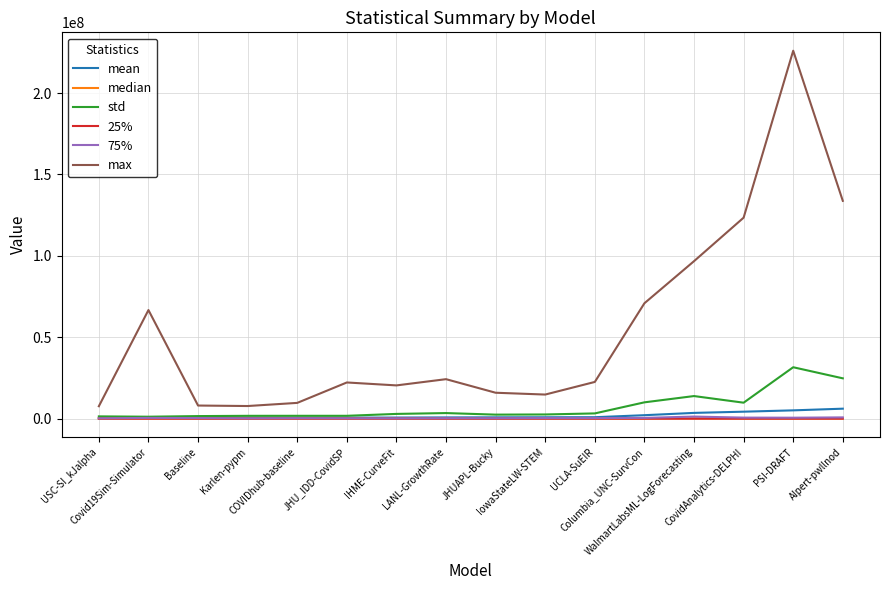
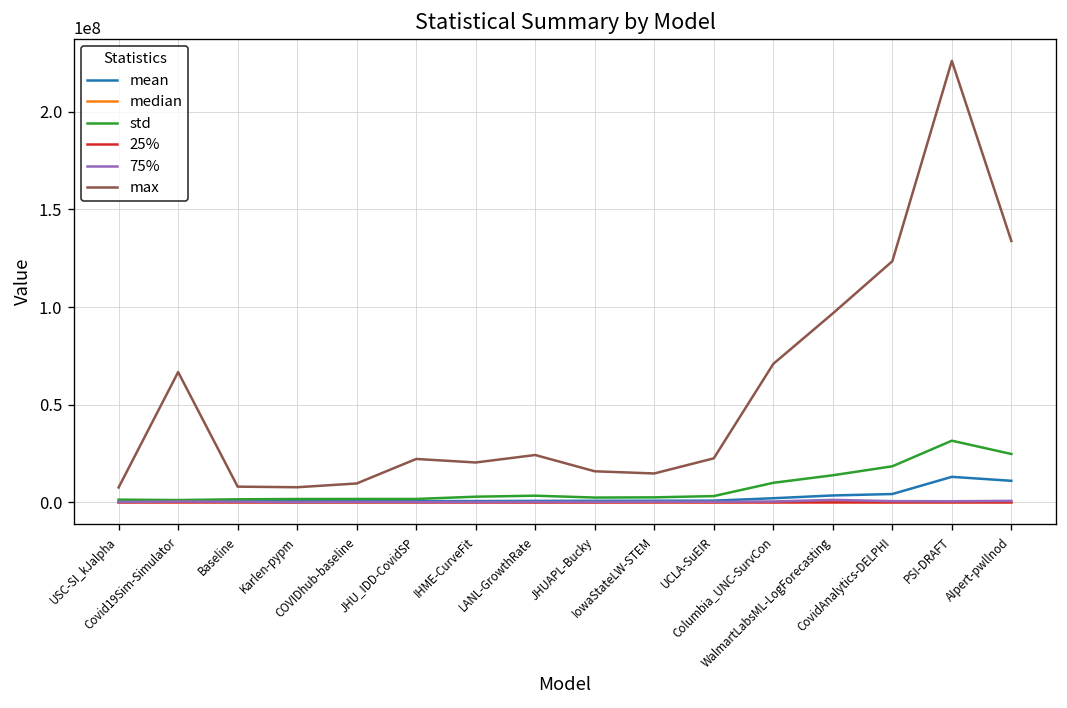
std, CovidAnalytics-DELPHI: 10000000 -> 18000000
mean, PSI-DRAFT: 5000000 -> 13000000
mean, AIpert-pwllnod: 6000000 -> 11000000
